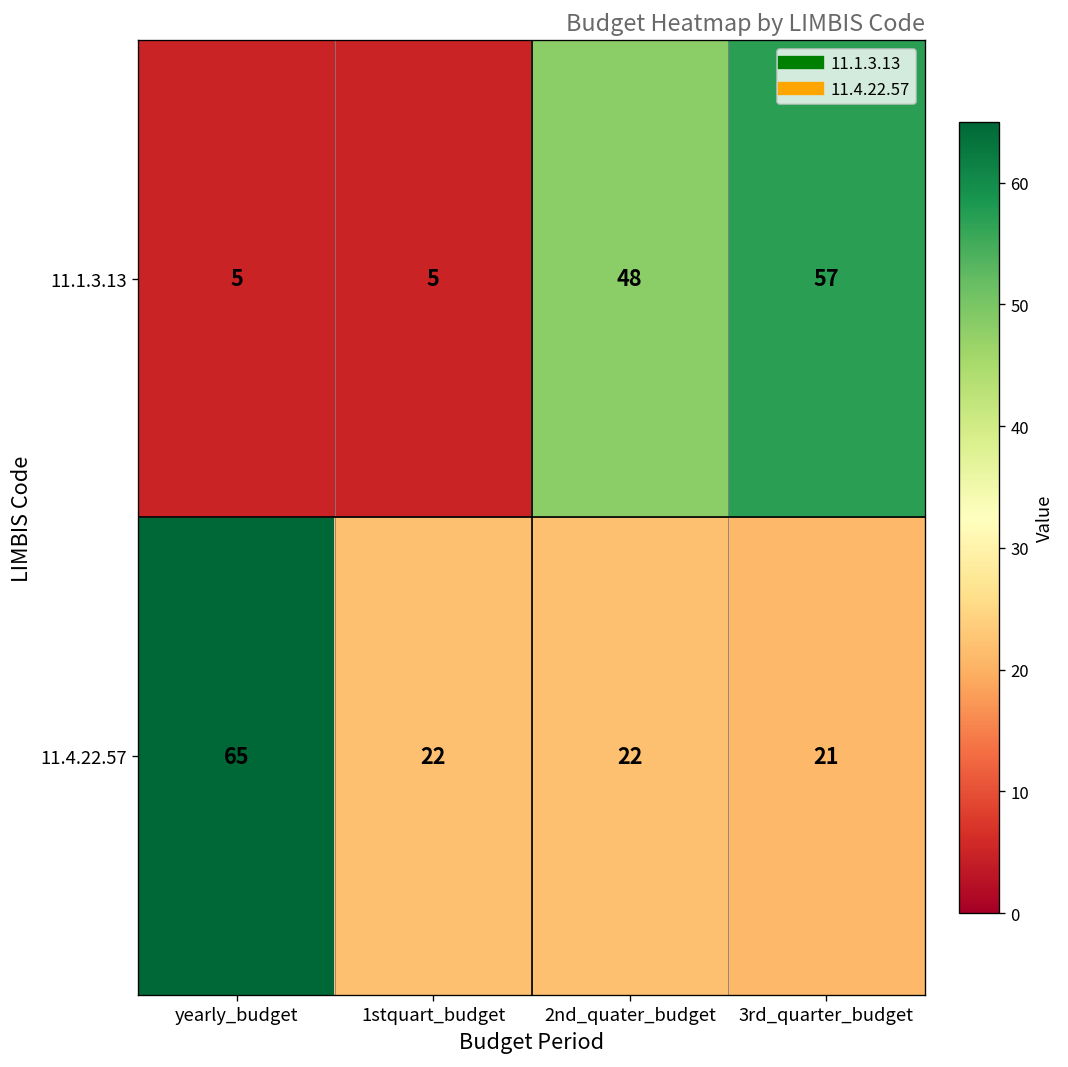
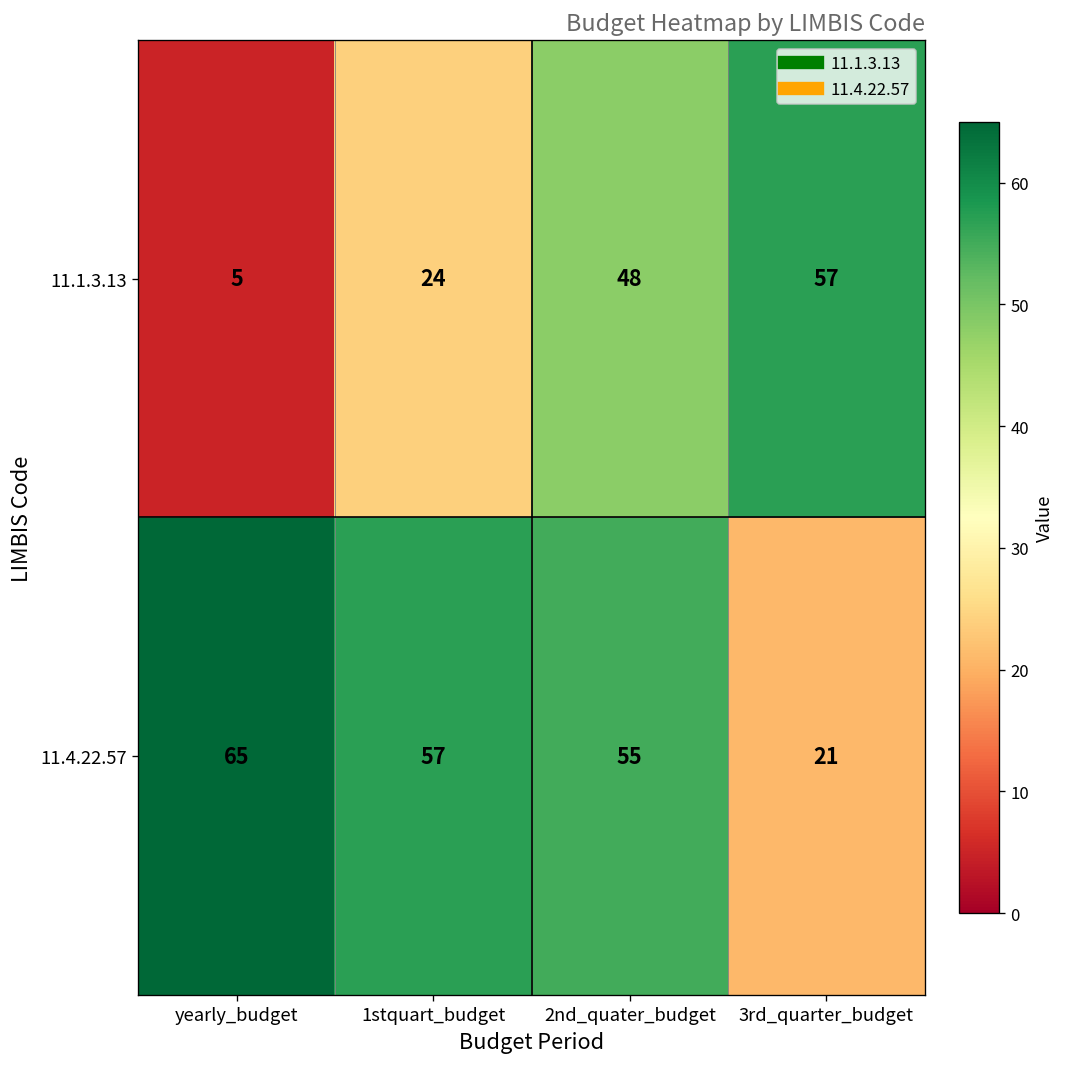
11.1.3.13, 1stquart_budget: 5 -> 24
11.4.22.57, 1stquart_budget: 22 -> 57
11.4.22.57, 2nd_quater_budget: 22 -> 55
